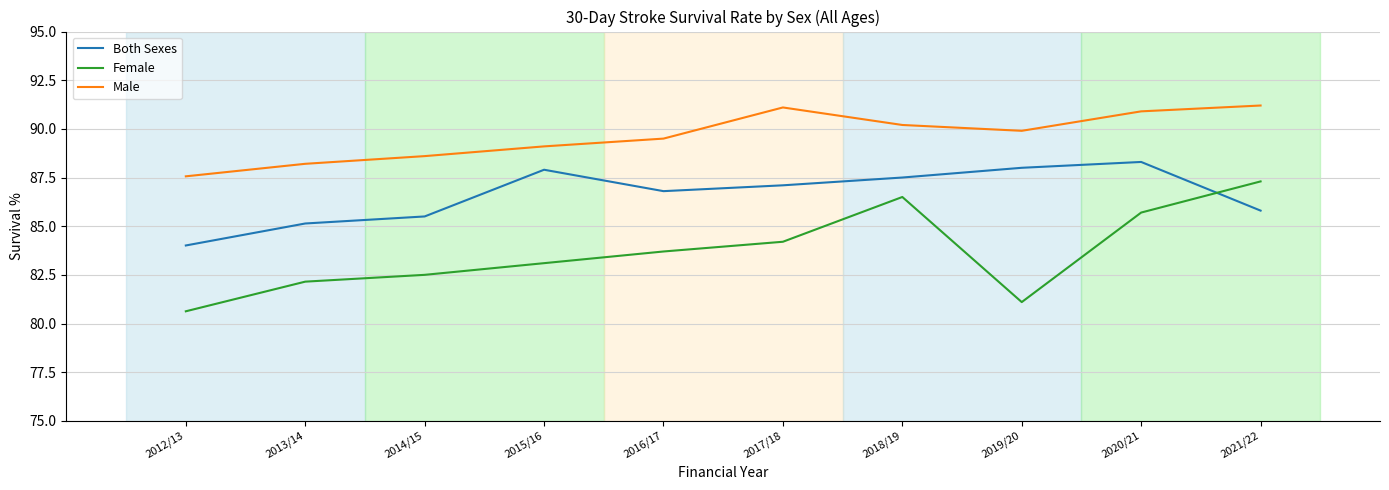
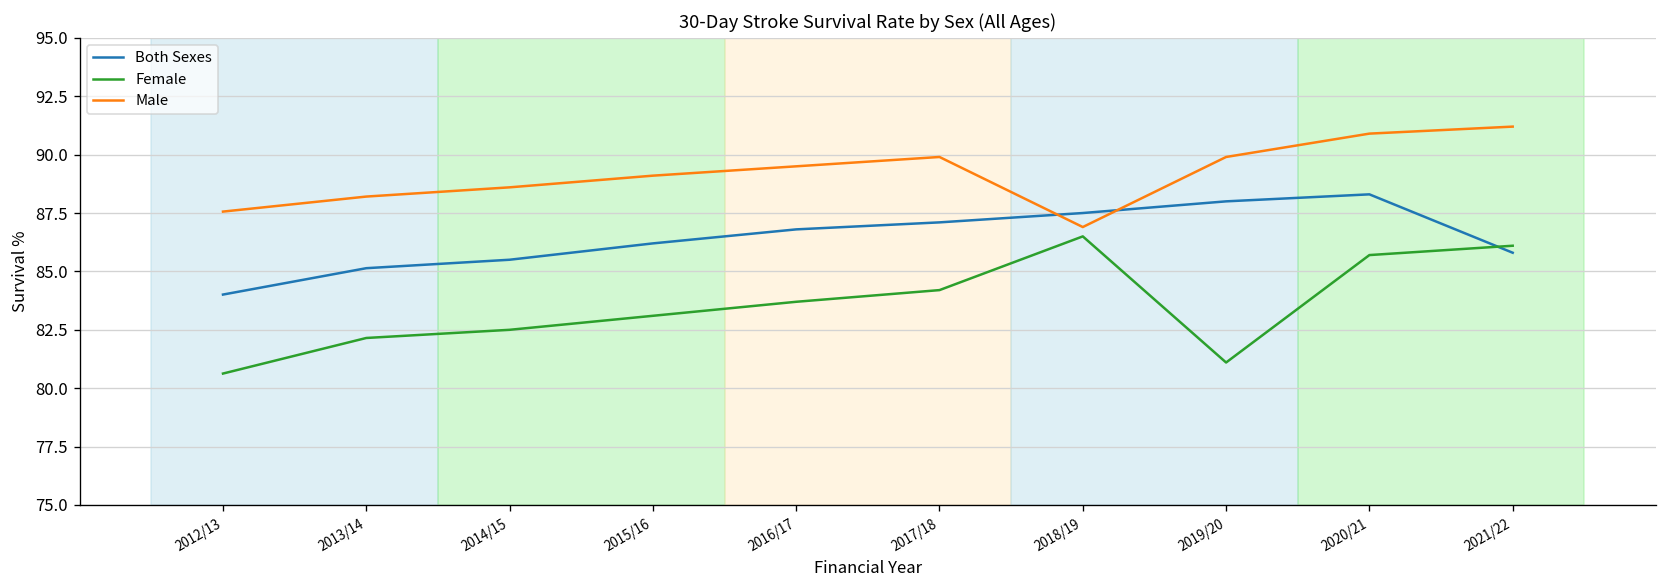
Both Sexes, 2015/16: 87.9 -> 86.2
Male, 2017/18: 91.1 -> 89.9
Male, 2018/19: 90.2 -> 86.9
Female, 2021/22: 87.3 -> 86.1
